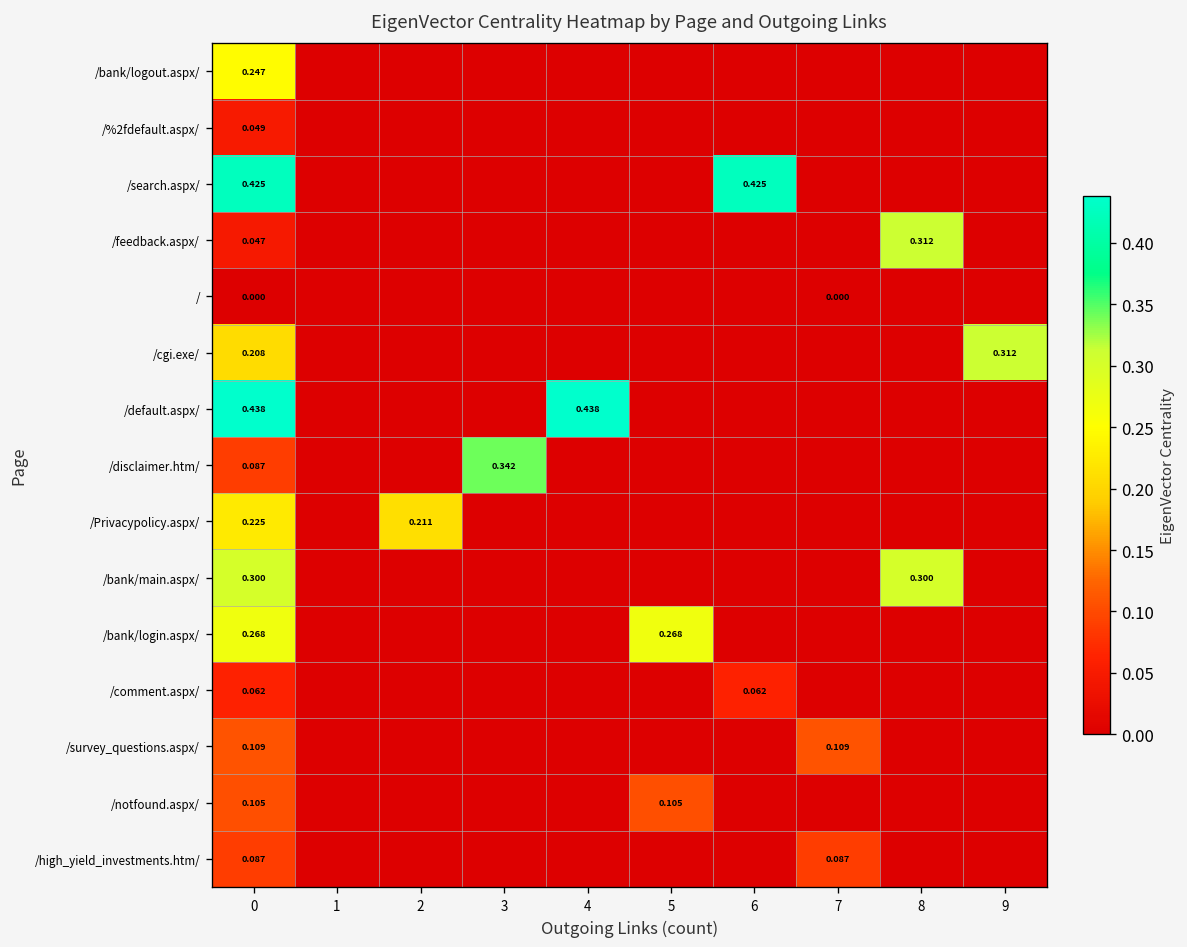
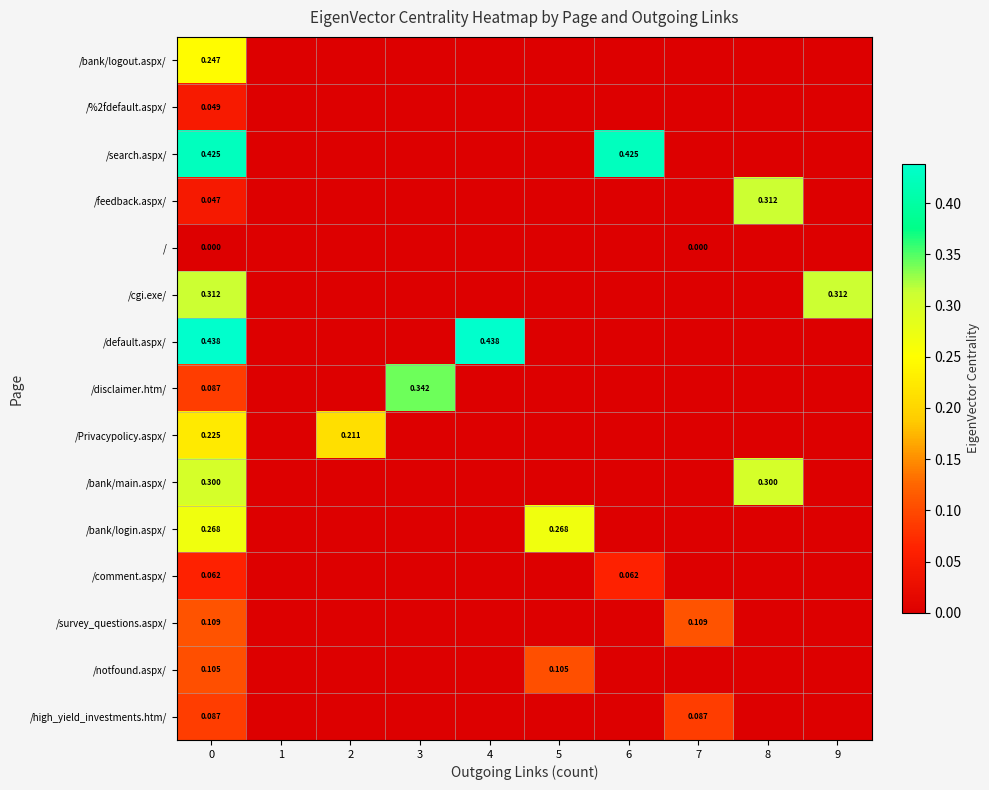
/cgi.exe/, 0: 0.208 -> 0.312
